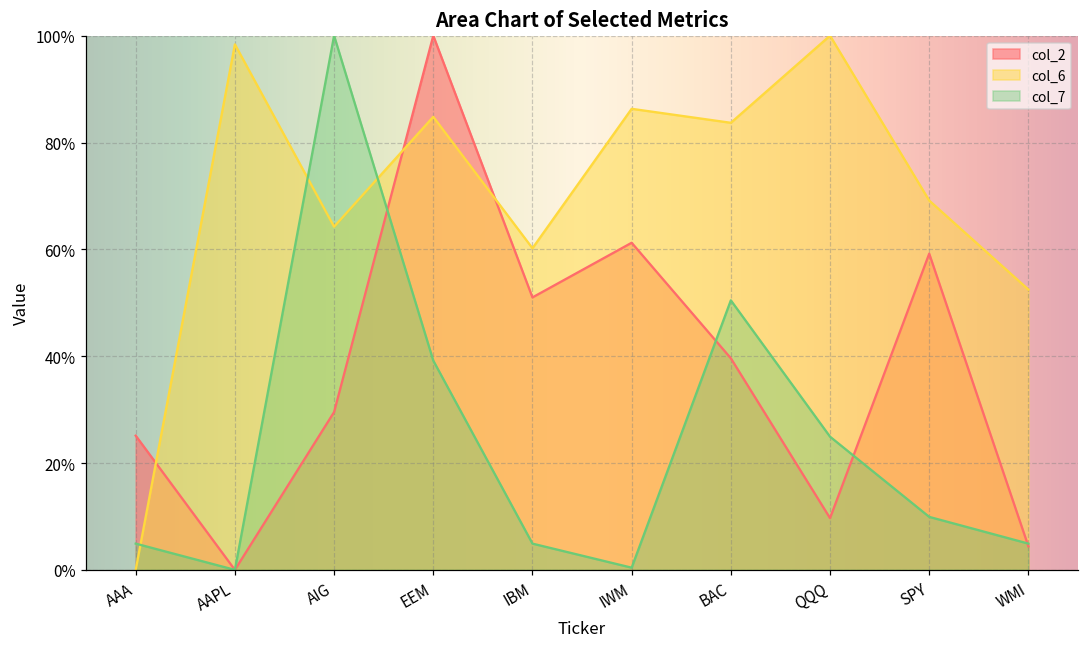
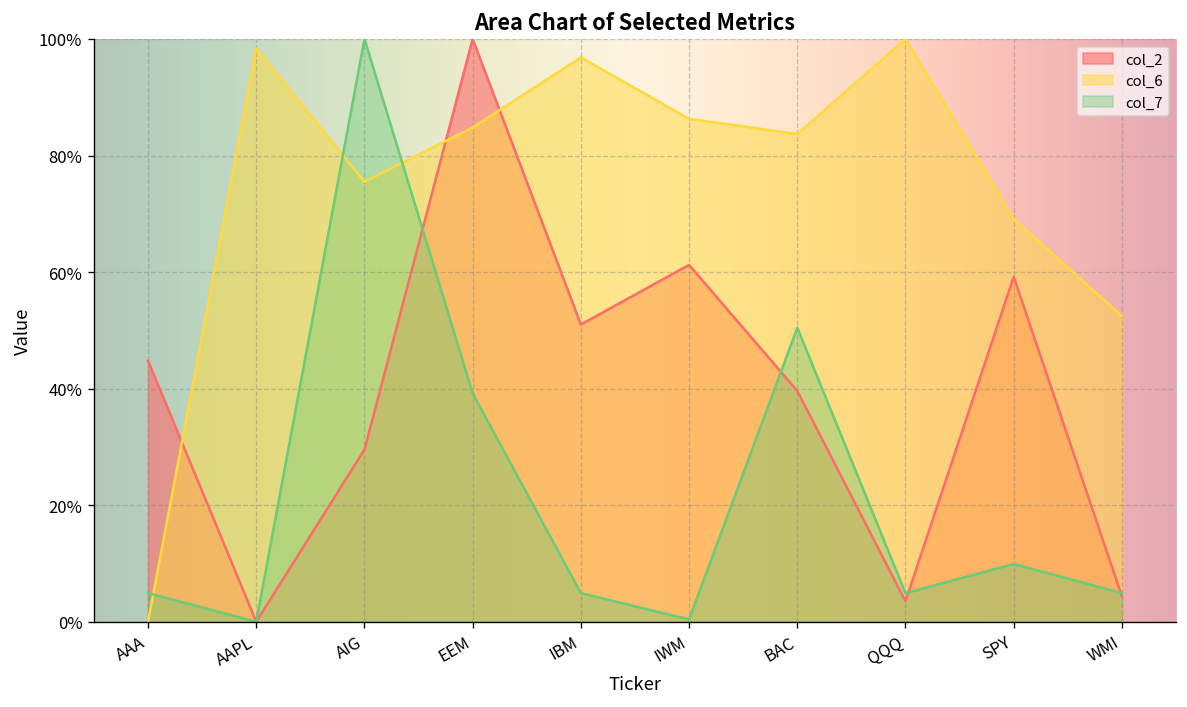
col_2, AAA: 25% -> 45%
col_6, AIG: 64% -> 75%
col_6, IBM: 60% -> 97%
col_2, QQQ: 10% -> 4%
col_7, QQQ: 25% -> 5%
